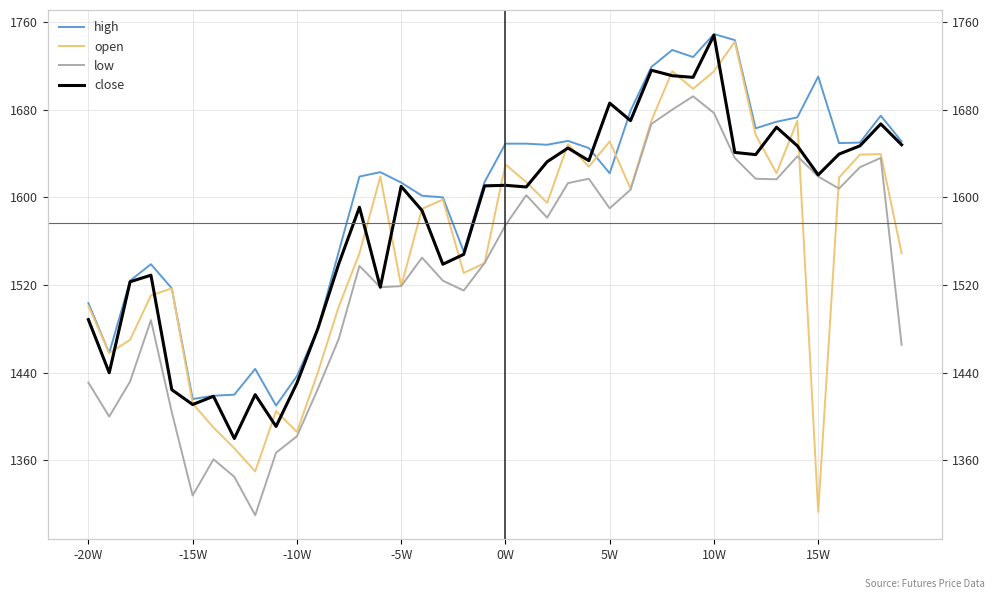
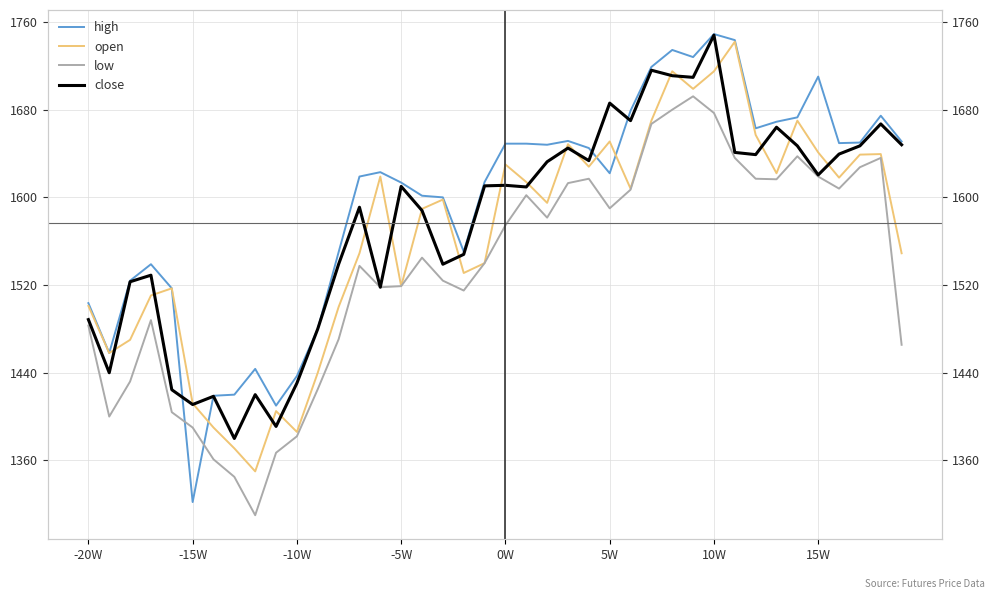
low, -20W: 1431 -> 1483
high, -15W: 1416 -> 1322
low, -15W: 1328 -> 1390
open, 15W: 1313 -> 1641
